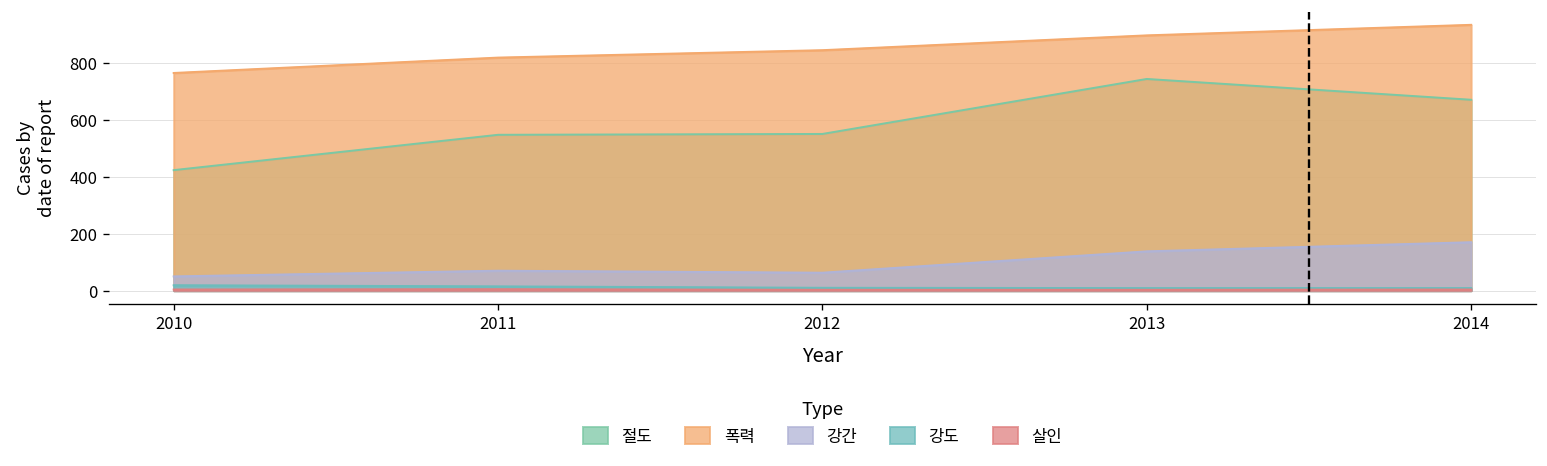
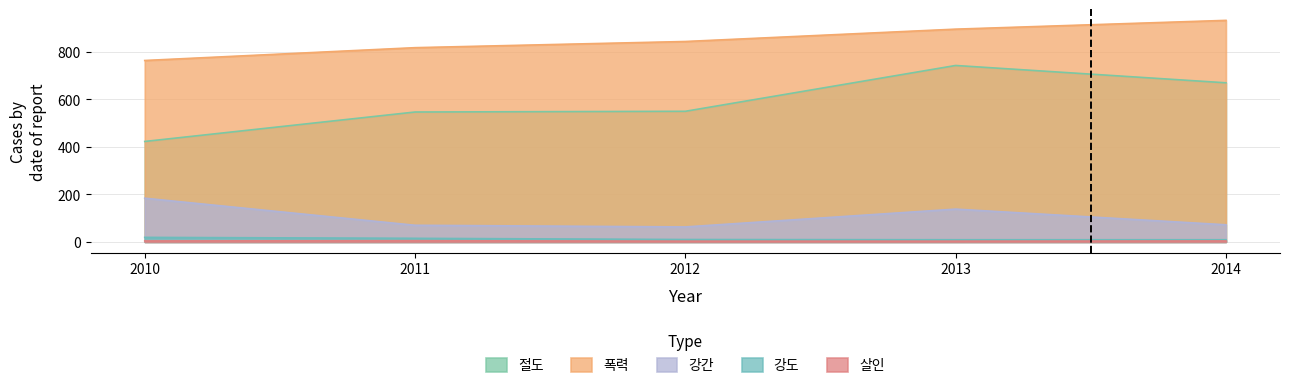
강간, 2010: 50 -> 180
강간, 2014: 170 -> 70
